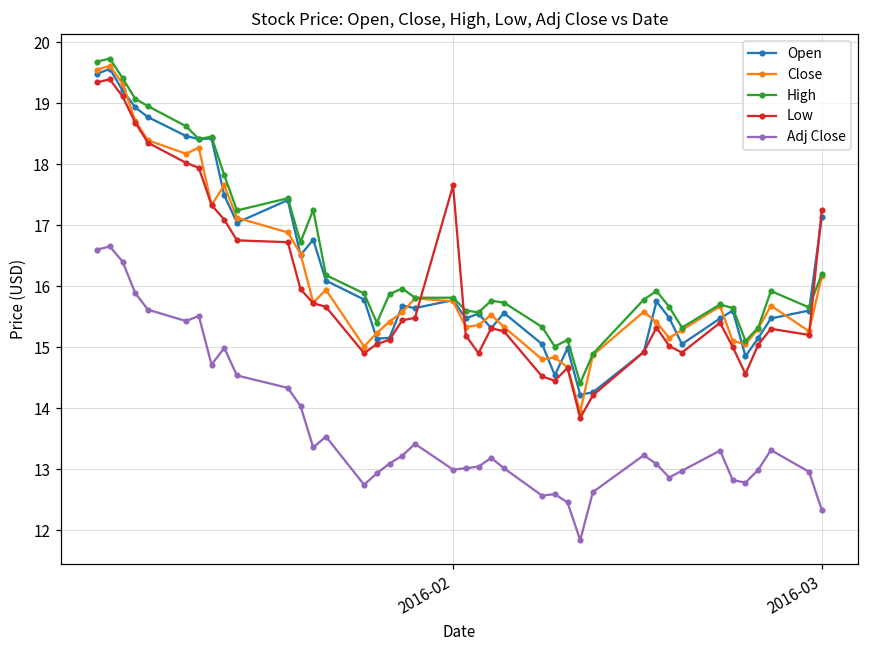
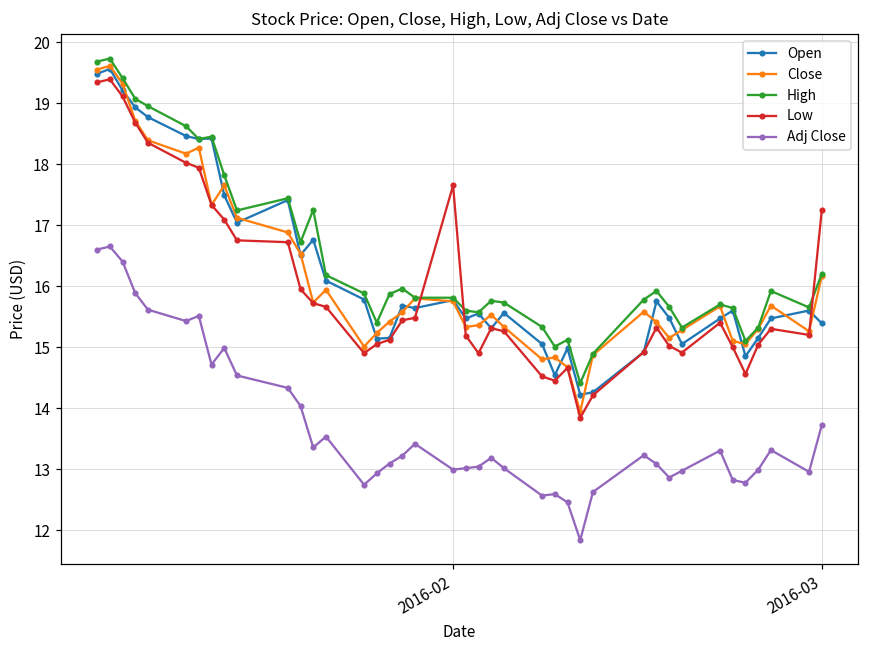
Open, 2016-03: 17.1 -> 15.4
Adj Close, 2016-03: 12.3 -> 13.7
